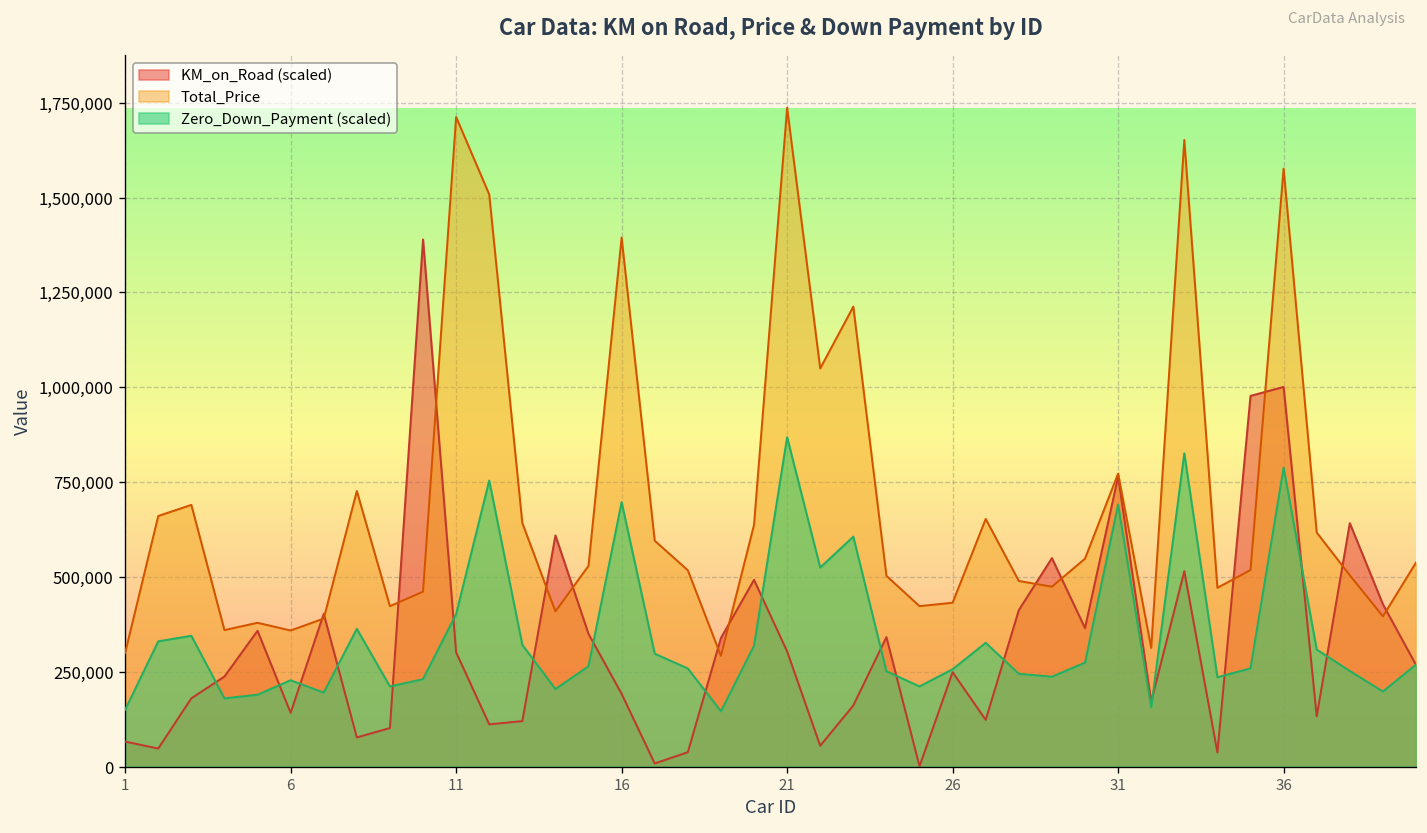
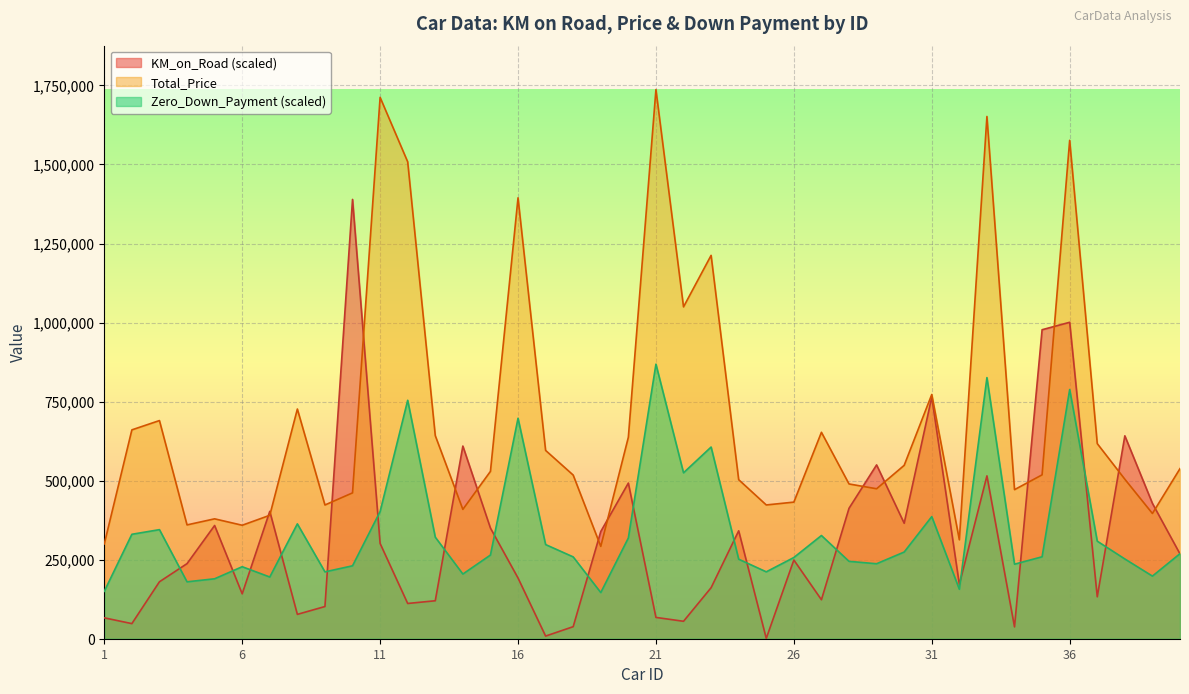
KM_on_Road (scaled), 21: 300,000 -> 70,000
Zero_Down_Payment (scaled), 31: 690,000 -> 390,000
